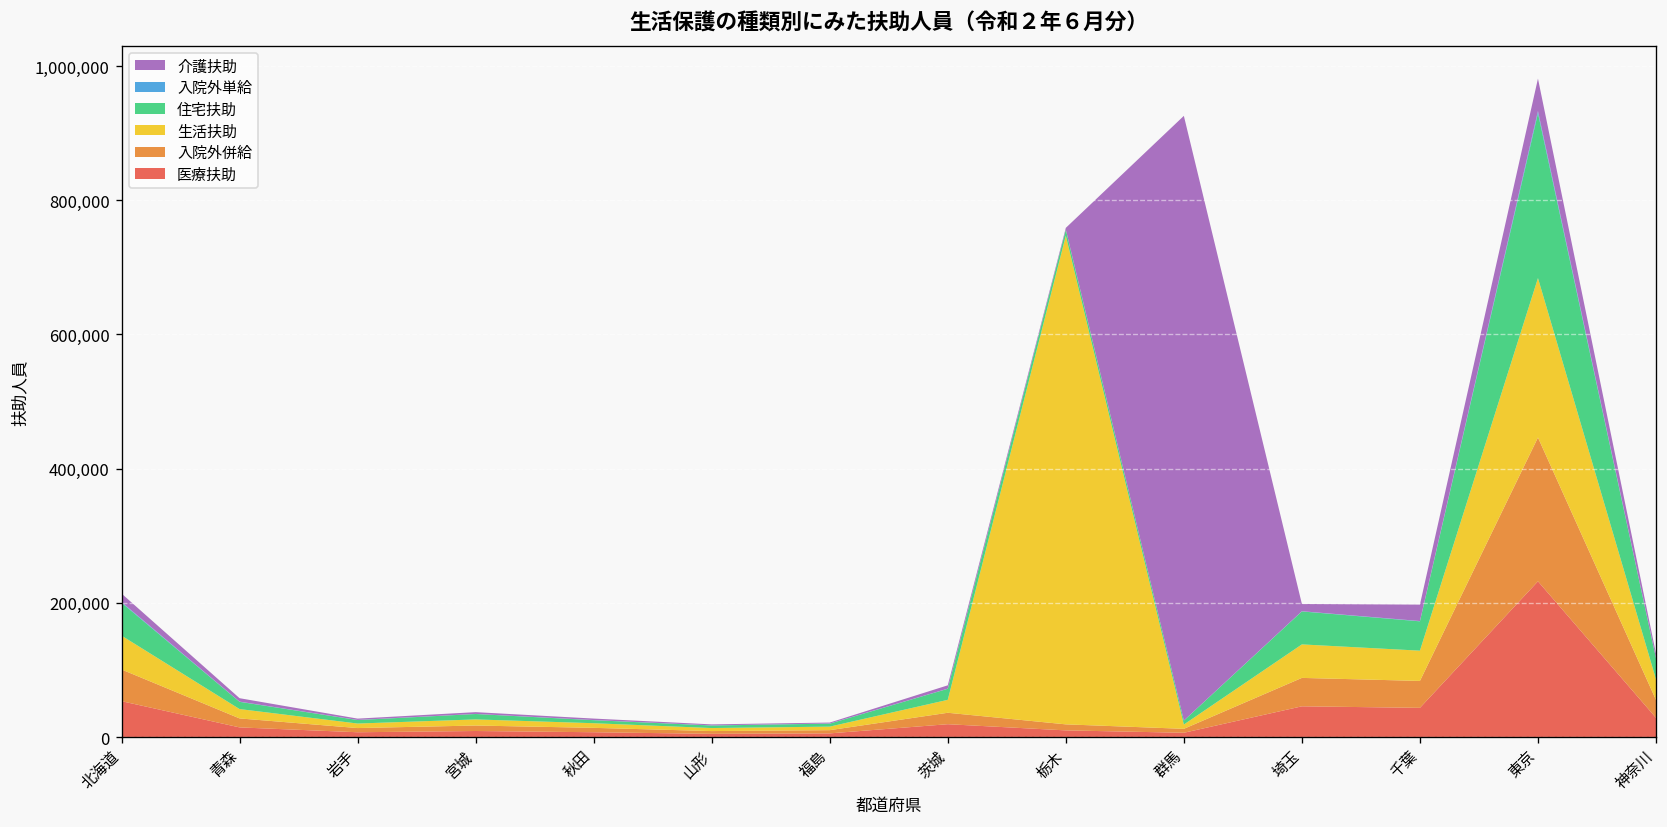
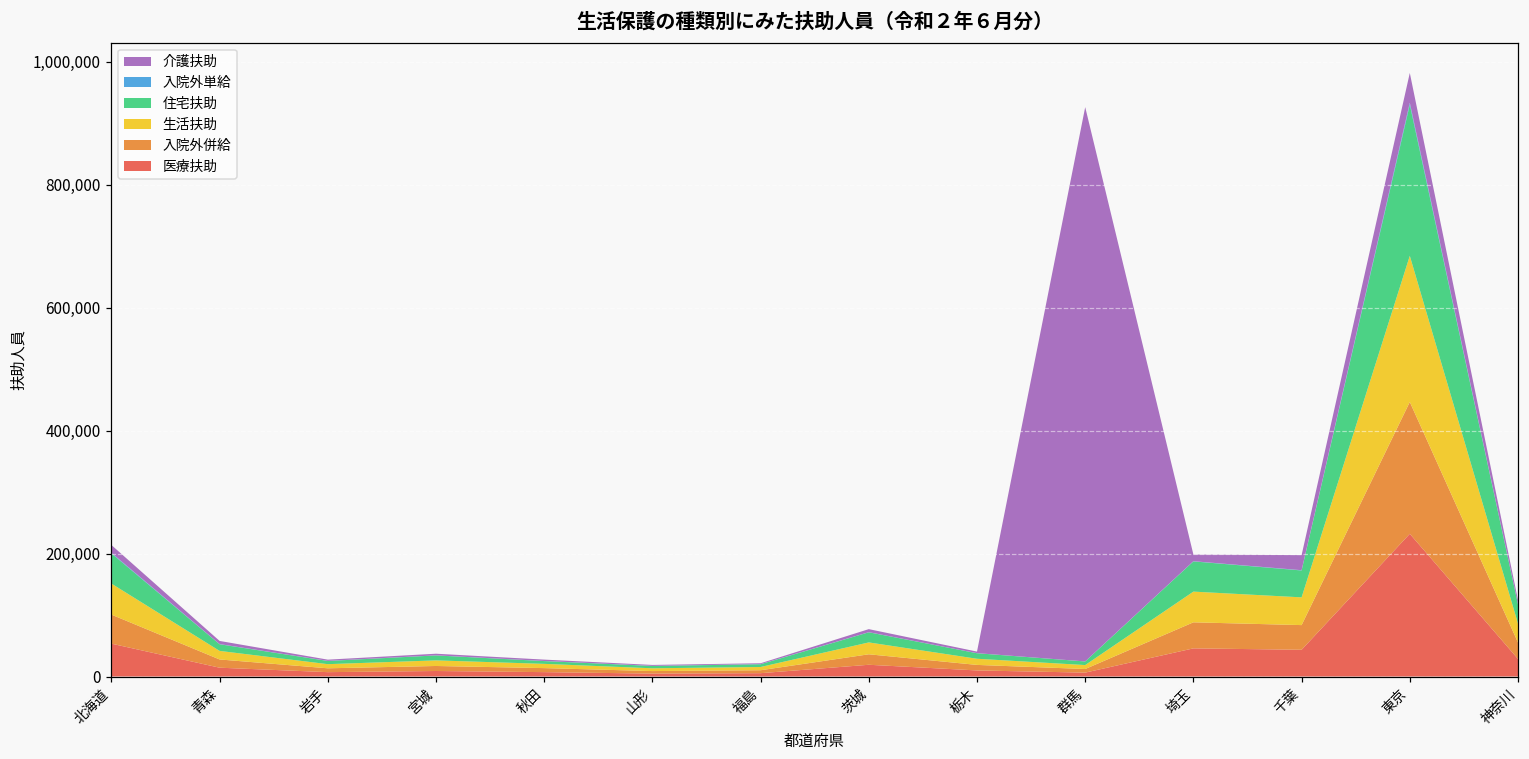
生活扶助, 栃木: 730,000 -> 10,000
